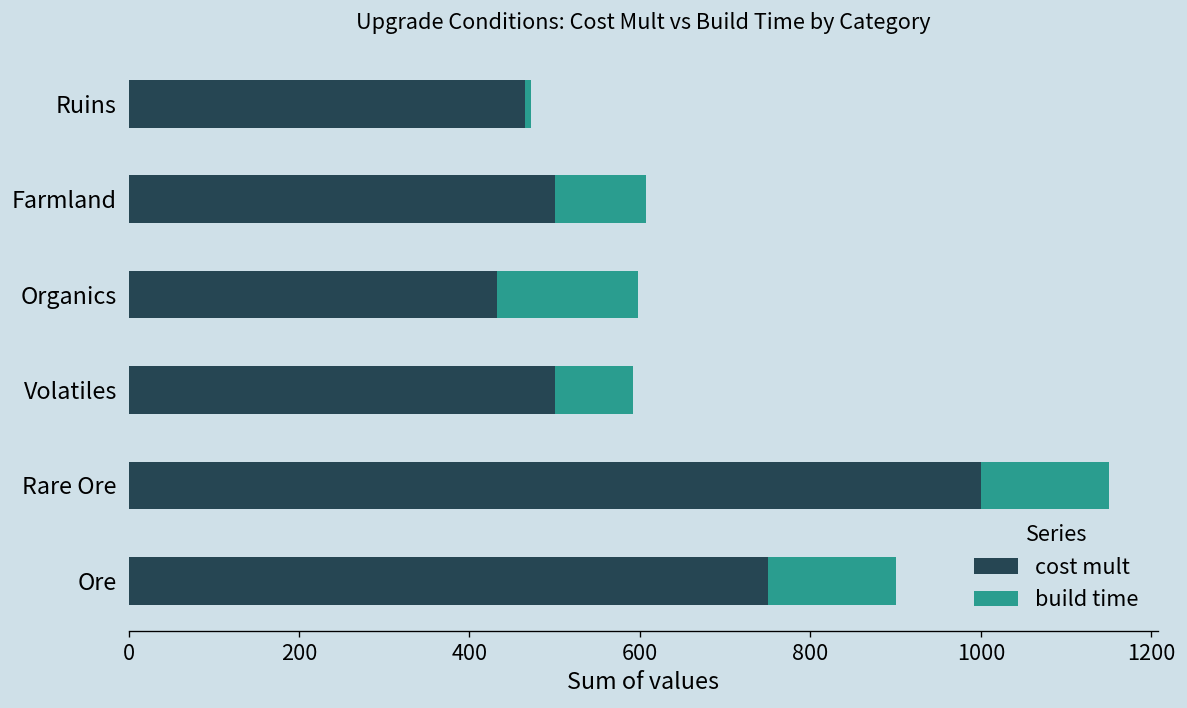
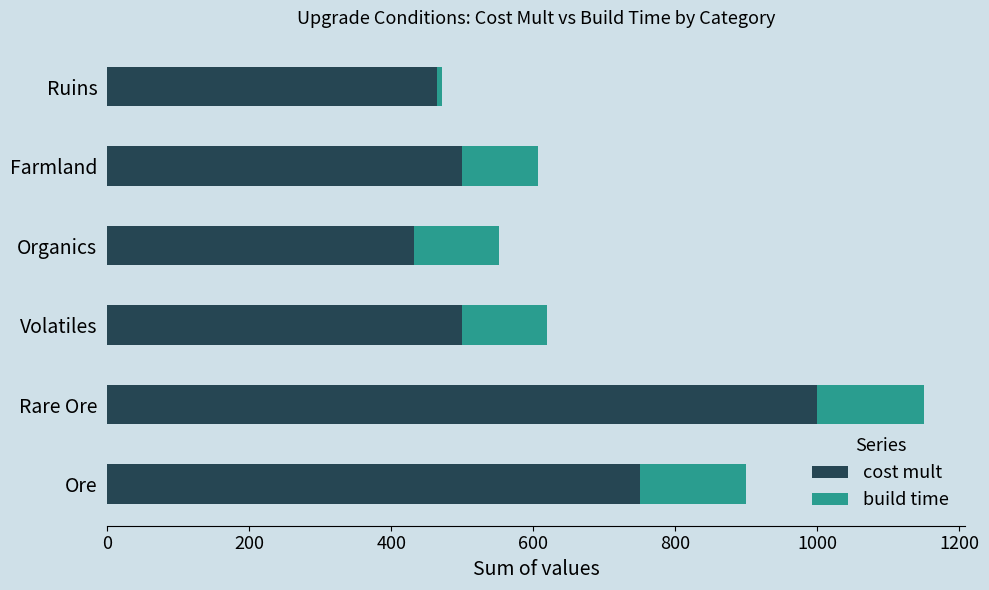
build time, Organics: 170 -> 120
build time, Volatiles: 90 -> 120
